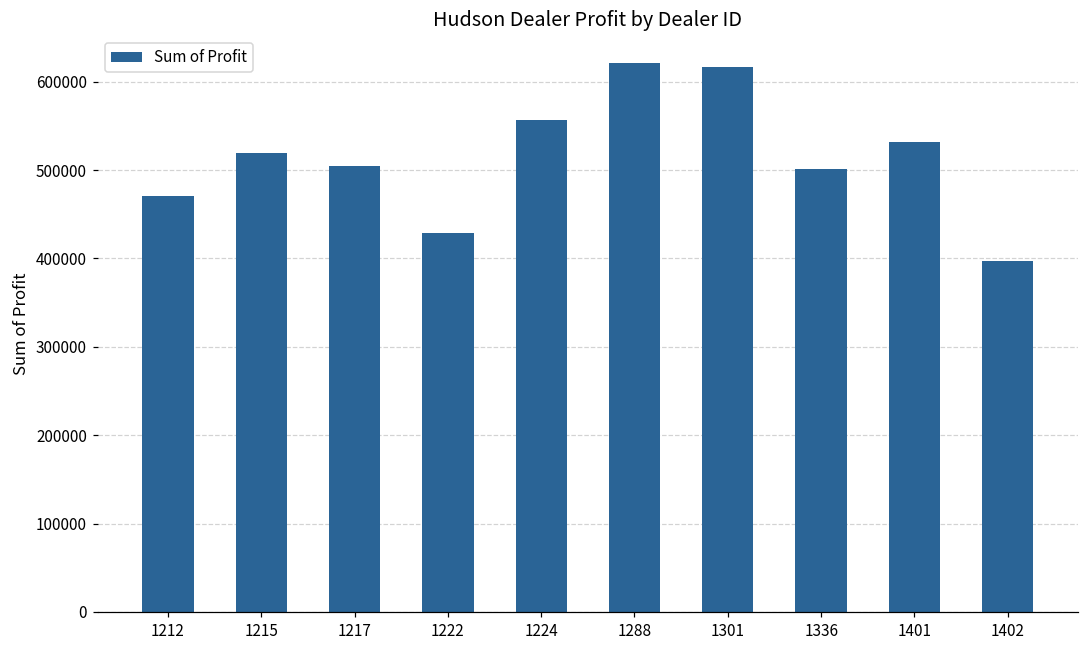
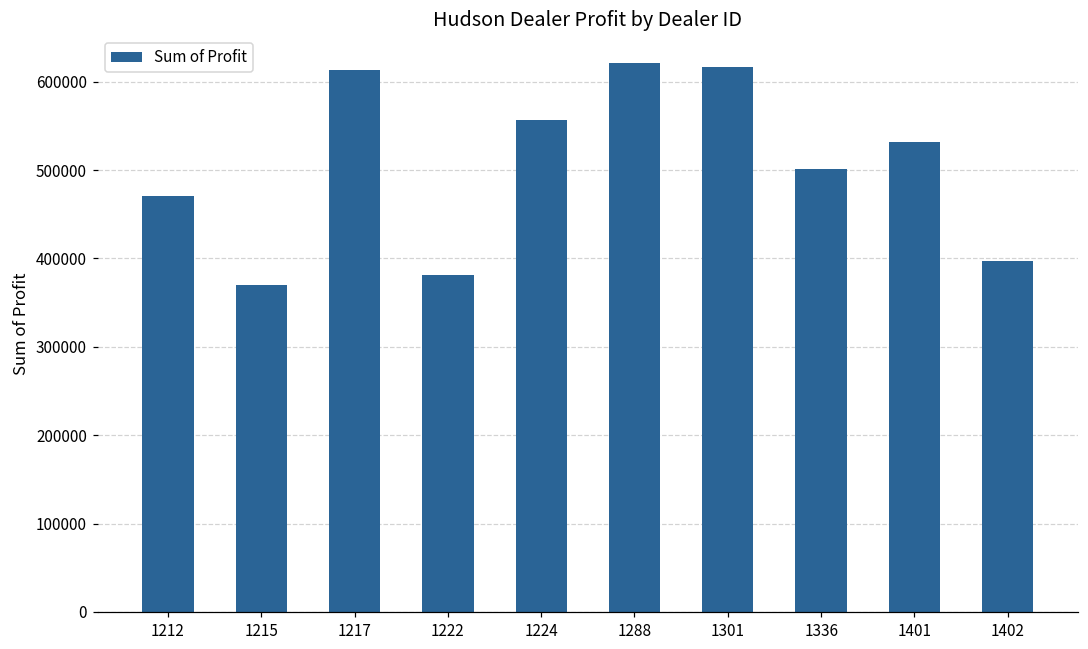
1215: 520000 -> 370000
1217: 500000 -> 610000
1222: 430000 -> 380000
